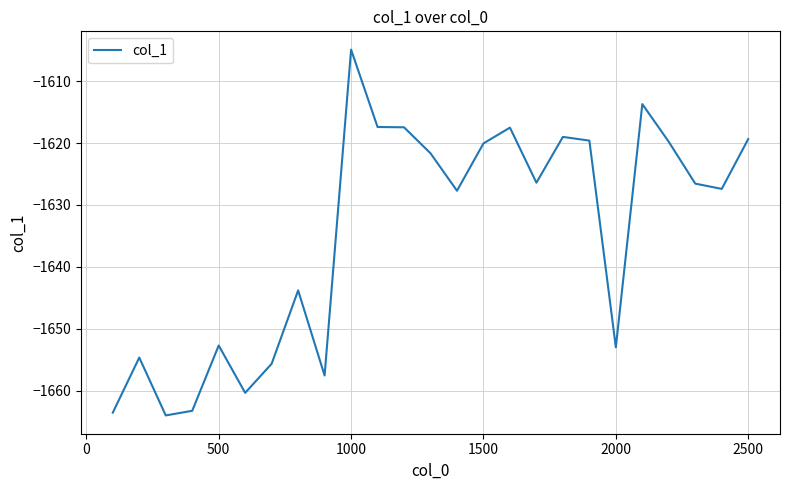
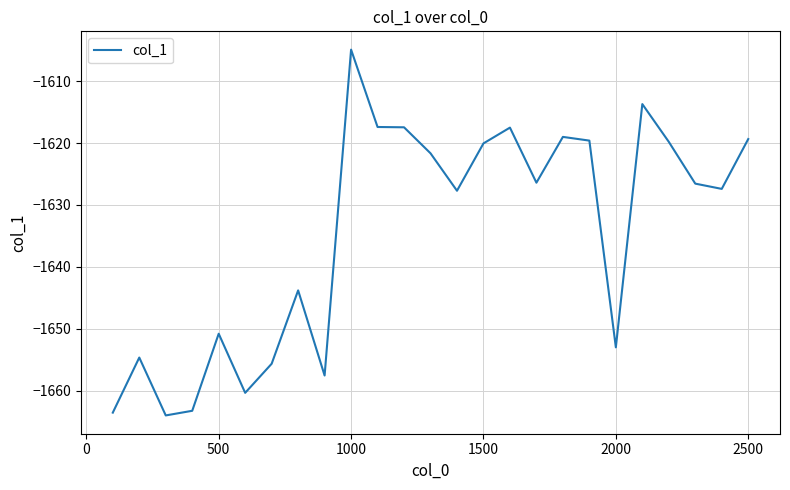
500: -1653 -> -1651
